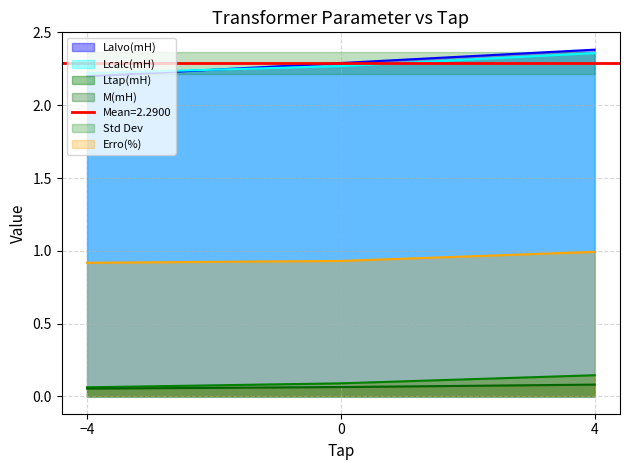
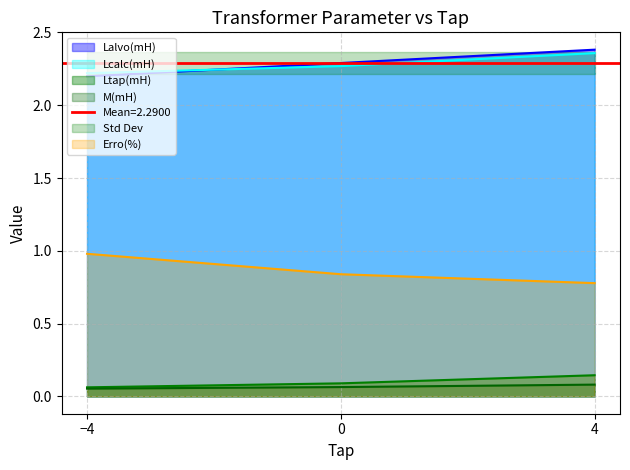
Erro(%), −4: 0.92 -> 0.98
Erro(%), 0: 0.93 -> 0.84
Erro(%), 4: 0.99 -> 0.78
